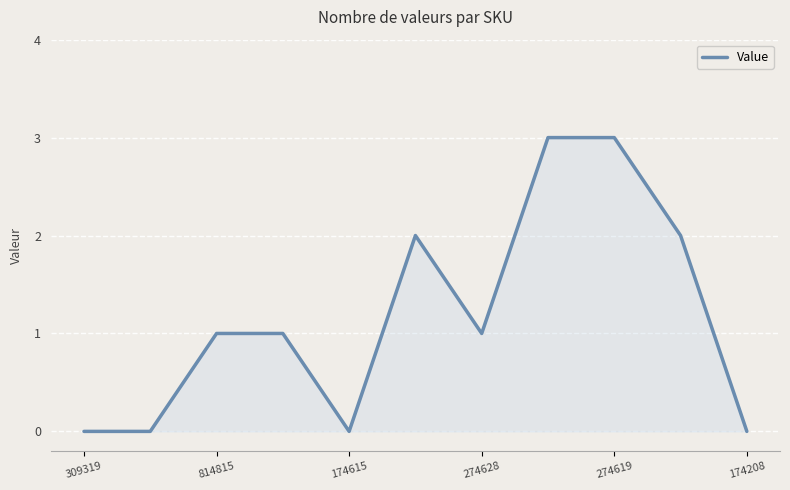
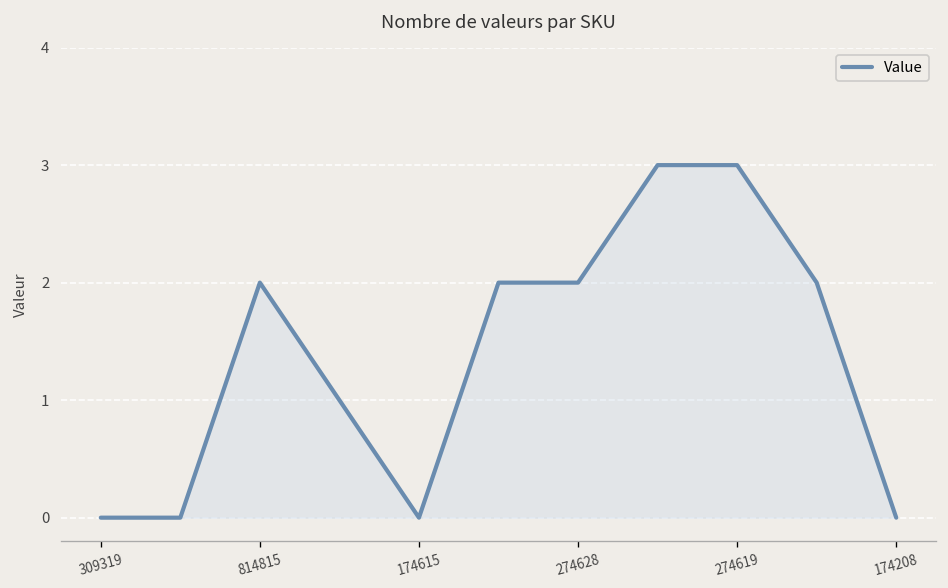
814815: 1 -> 2
274628: 1 -> 2
